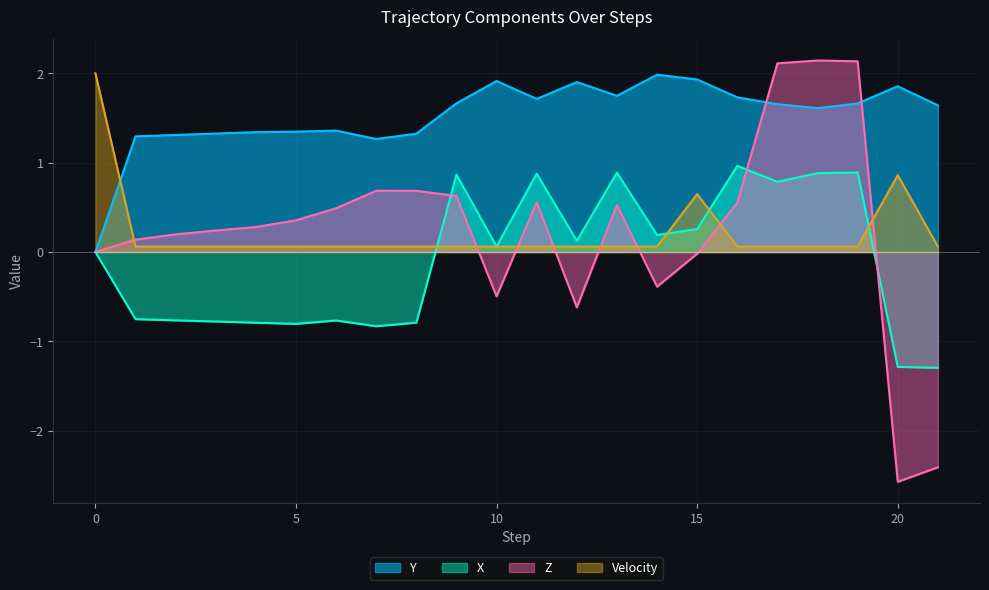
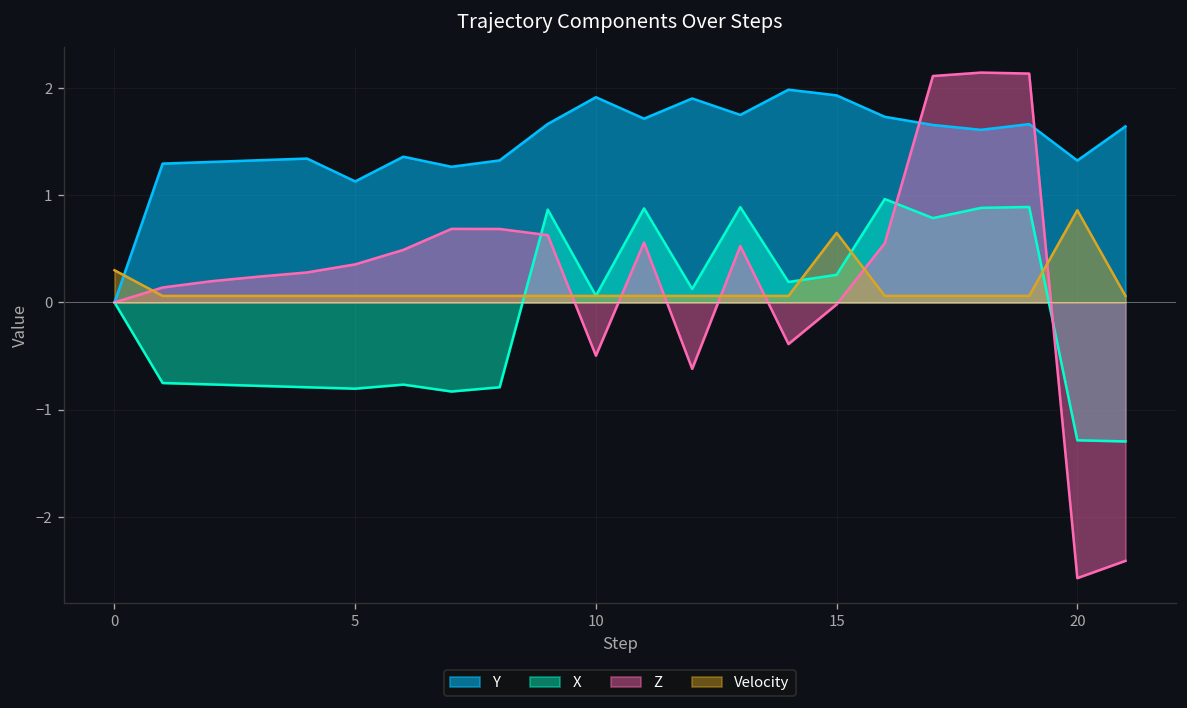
Velocity, 0: 2.0 -> 0.3
Y, 5: 1.3 -> 1.1
Y, 20: 1.9 -> 1.3
